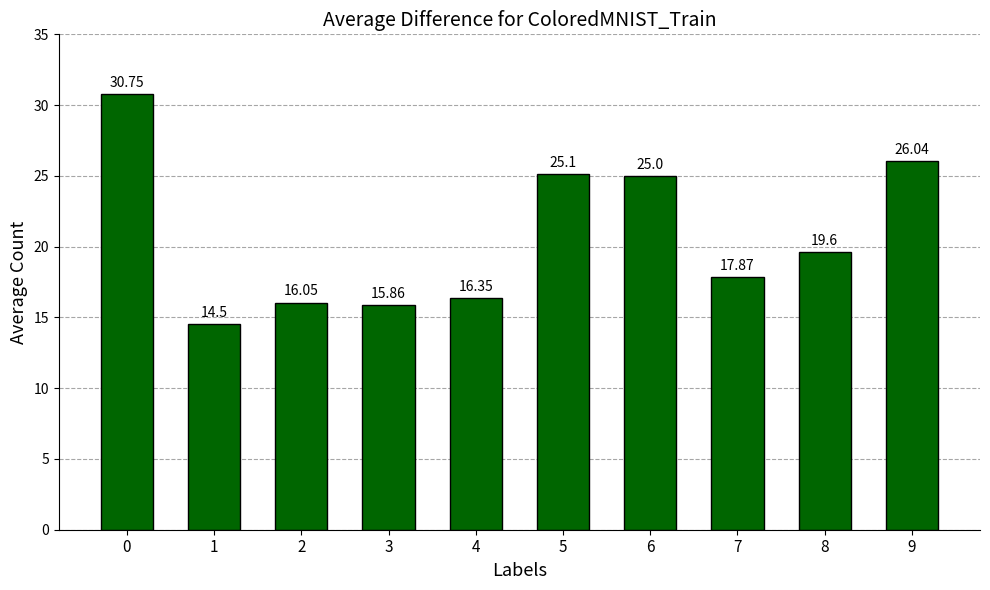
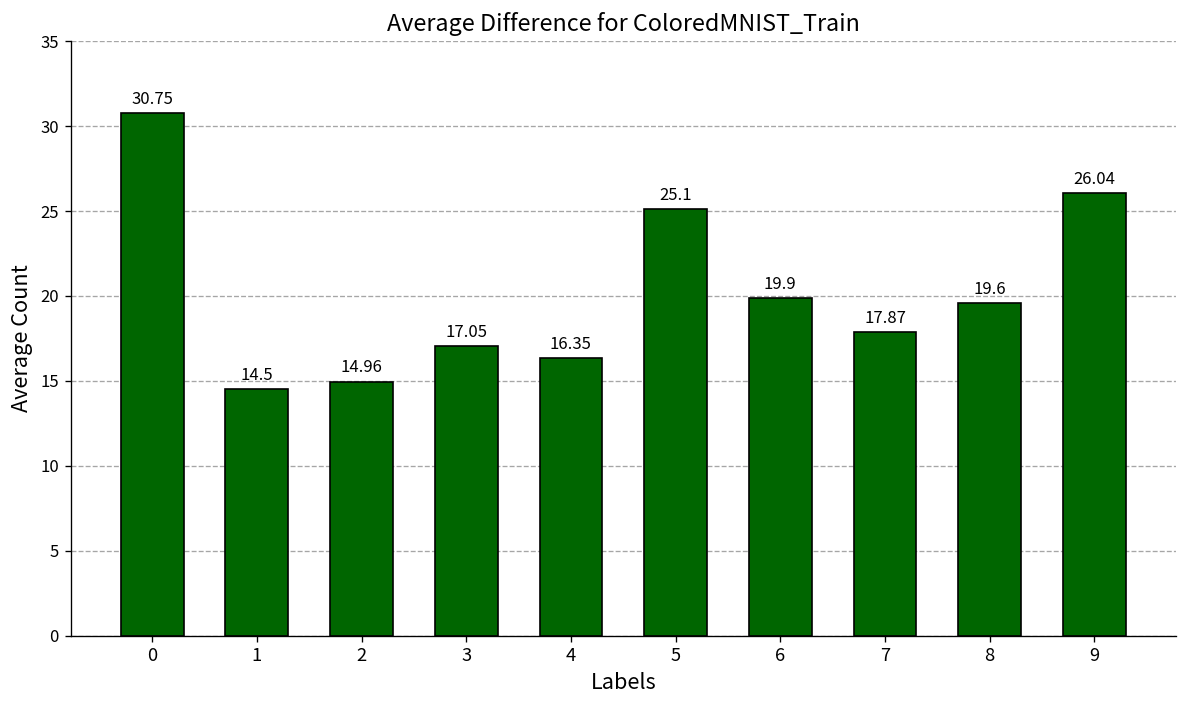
2: 16.05 -> 14.96
3: 15.86 -> 17.05
6: 25.0 -> 19.9
